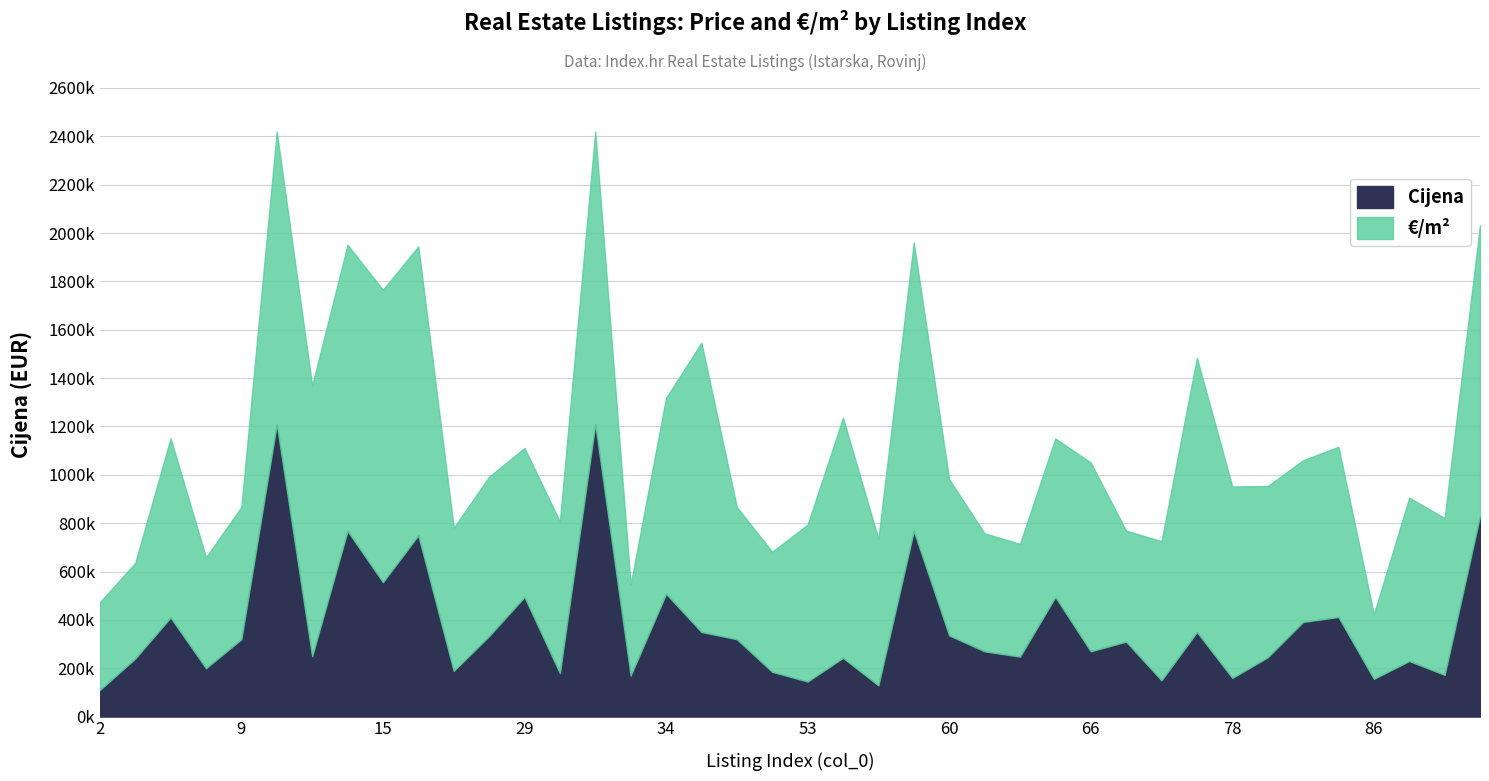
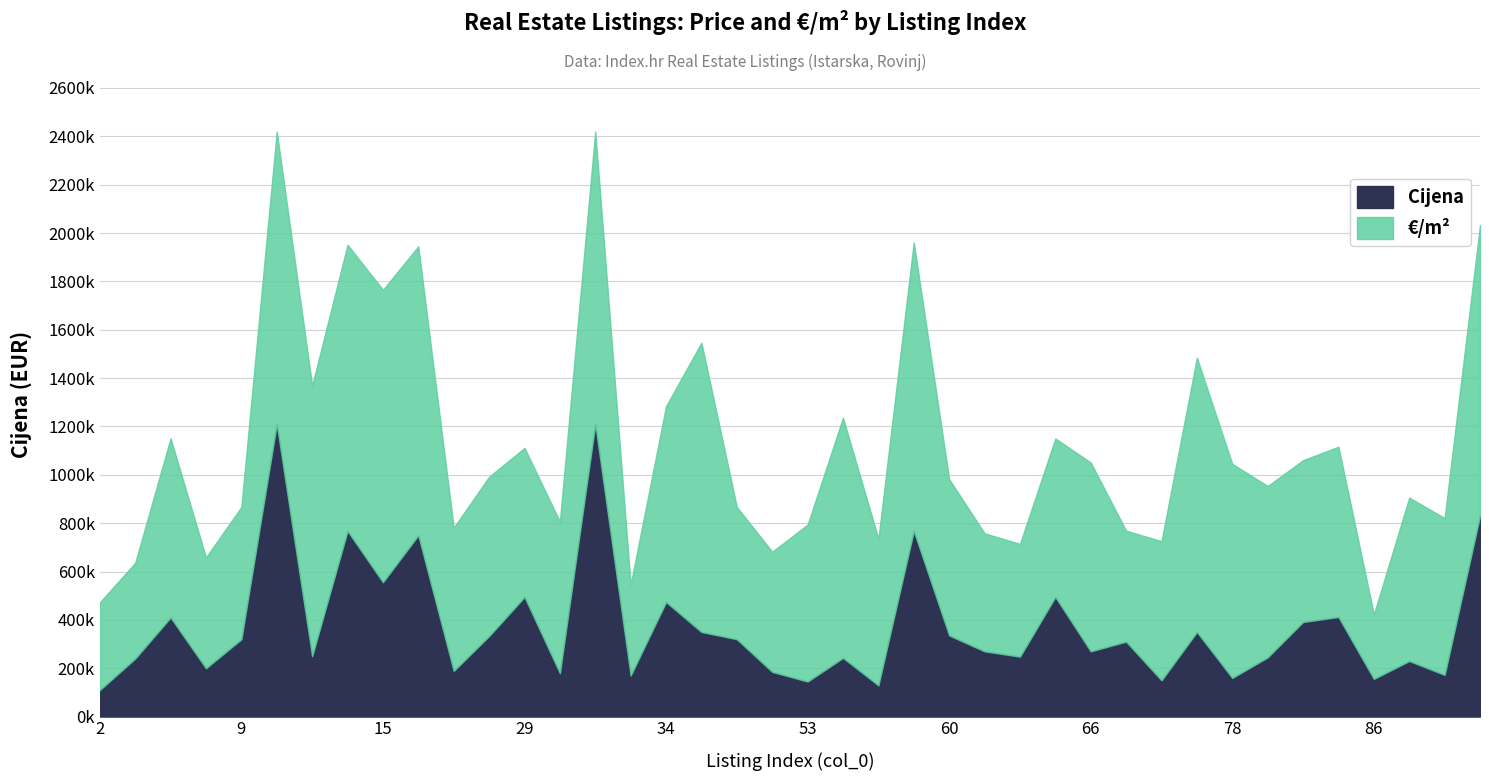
Cijena, 34: 510000 -> 470000
€/m², 78: 790000 -> 890000
